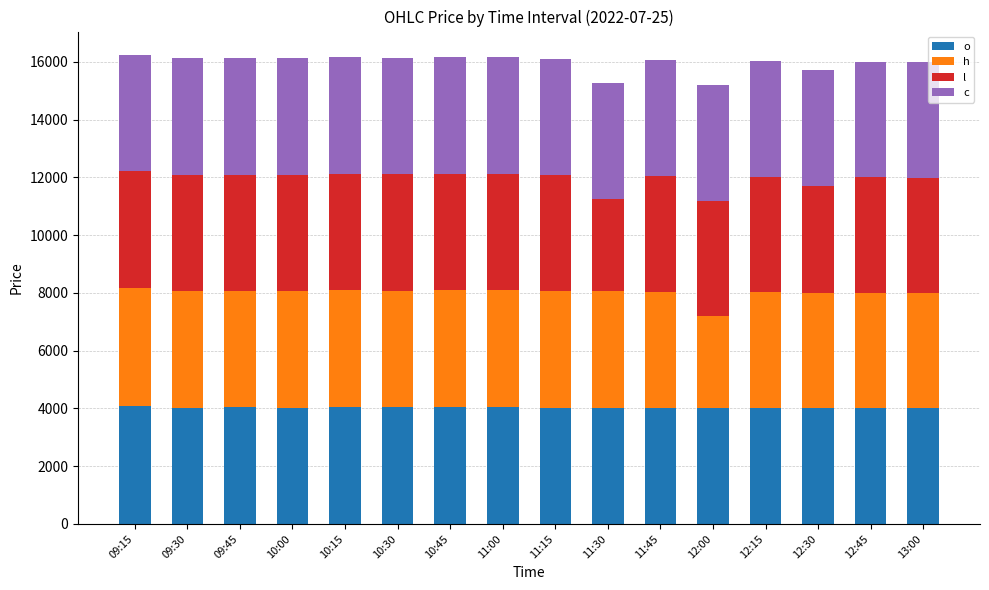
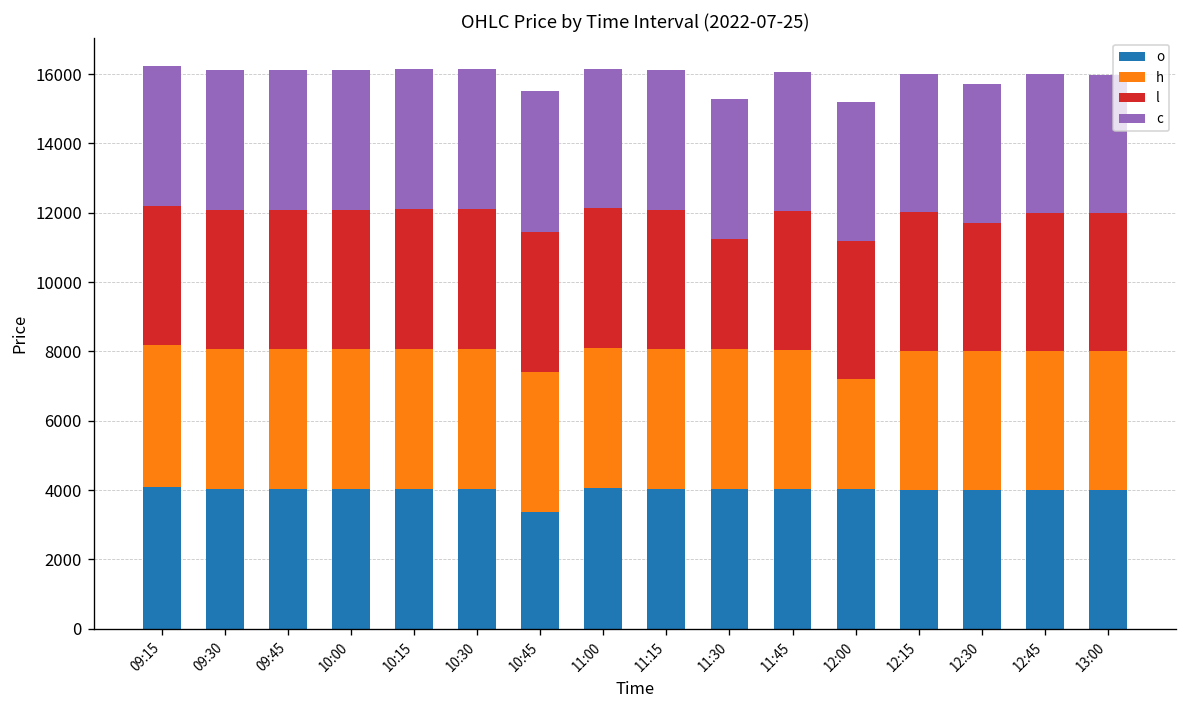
o, 10:45: 4000 -> 3400
